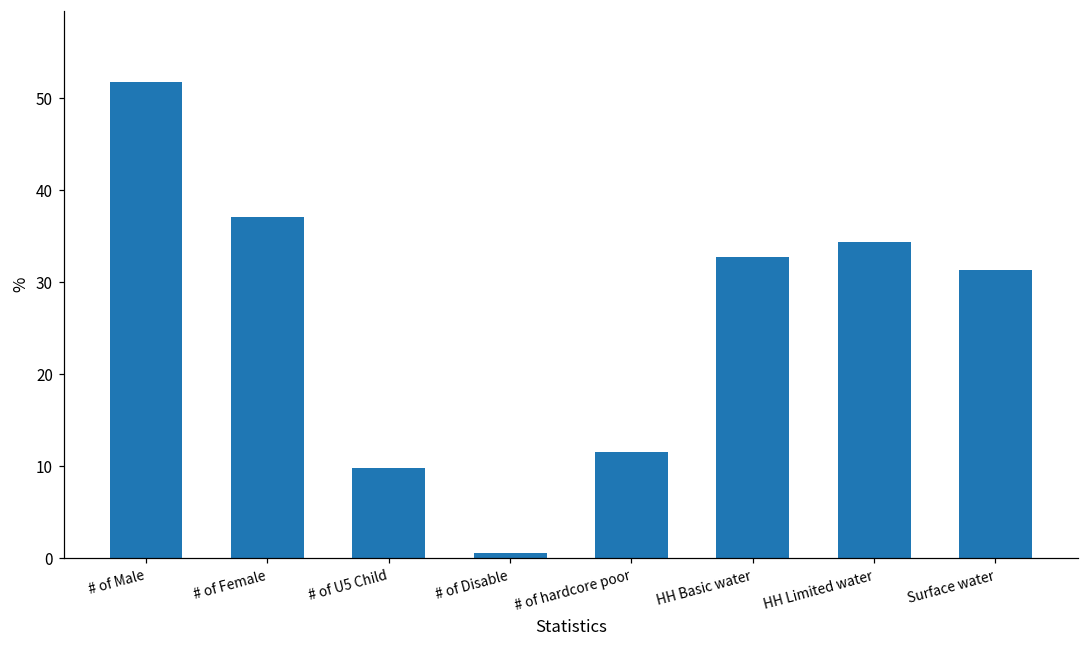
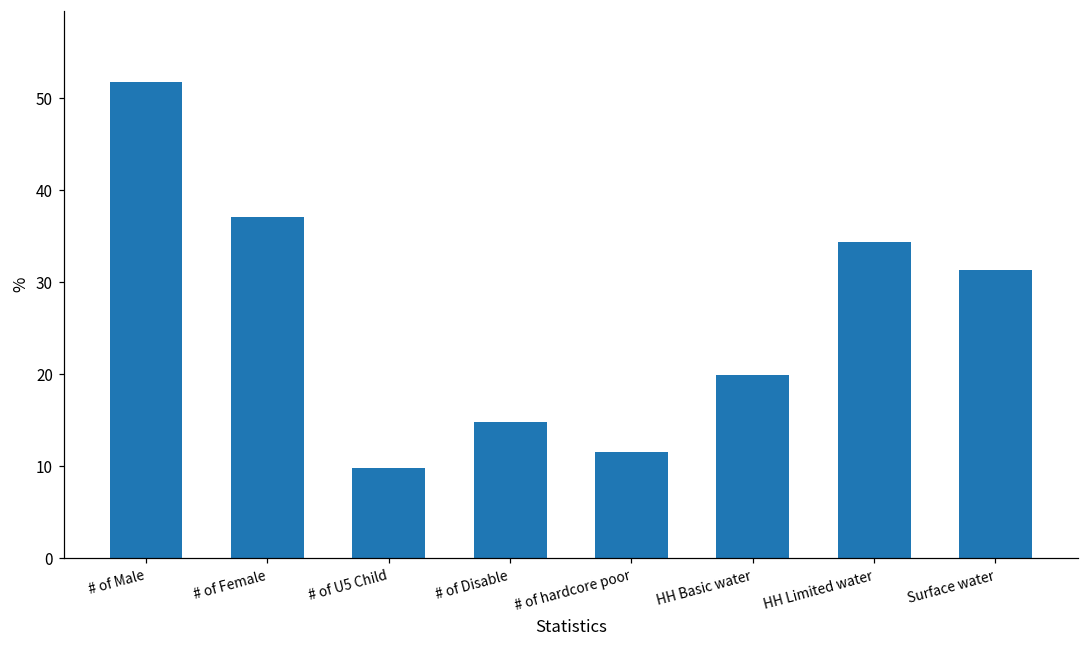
# of Disable: 1 -> 15
HH Basic water: 33 -> 20
